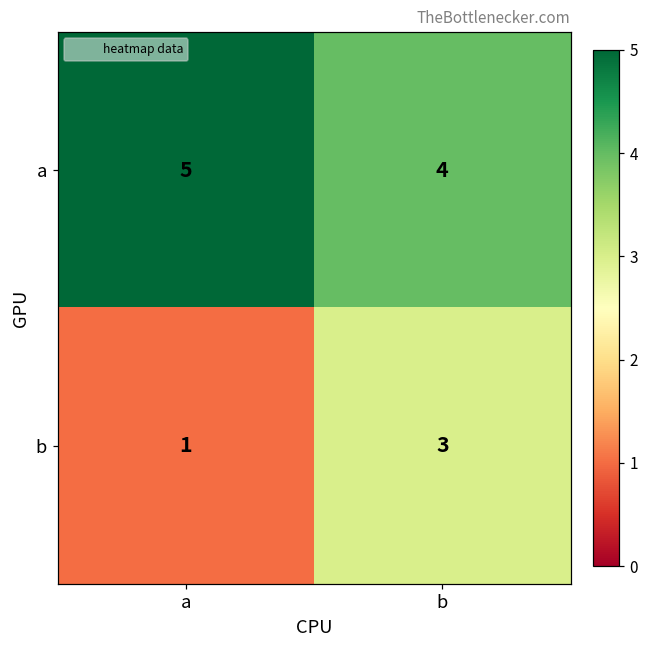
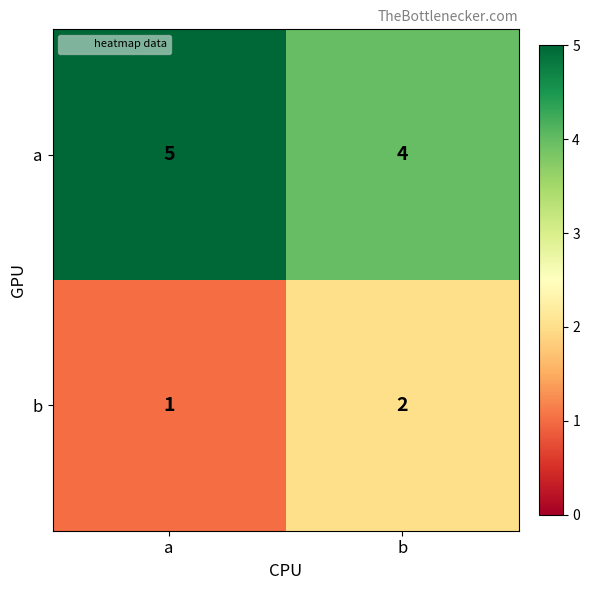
b, b: 3 -> 2
